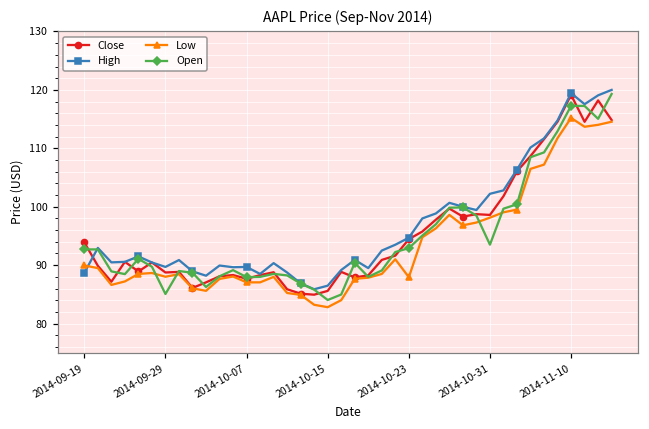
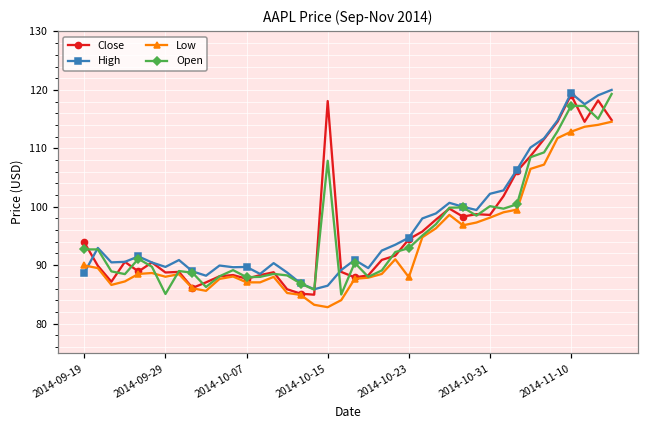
Close, 2014-10-15: 86 -> 118
Open, 2014-10-15: 84 -> 108
Open, 2014-10-31: 94 -> 100
Low, 2014-11-10: 115 -> 113
